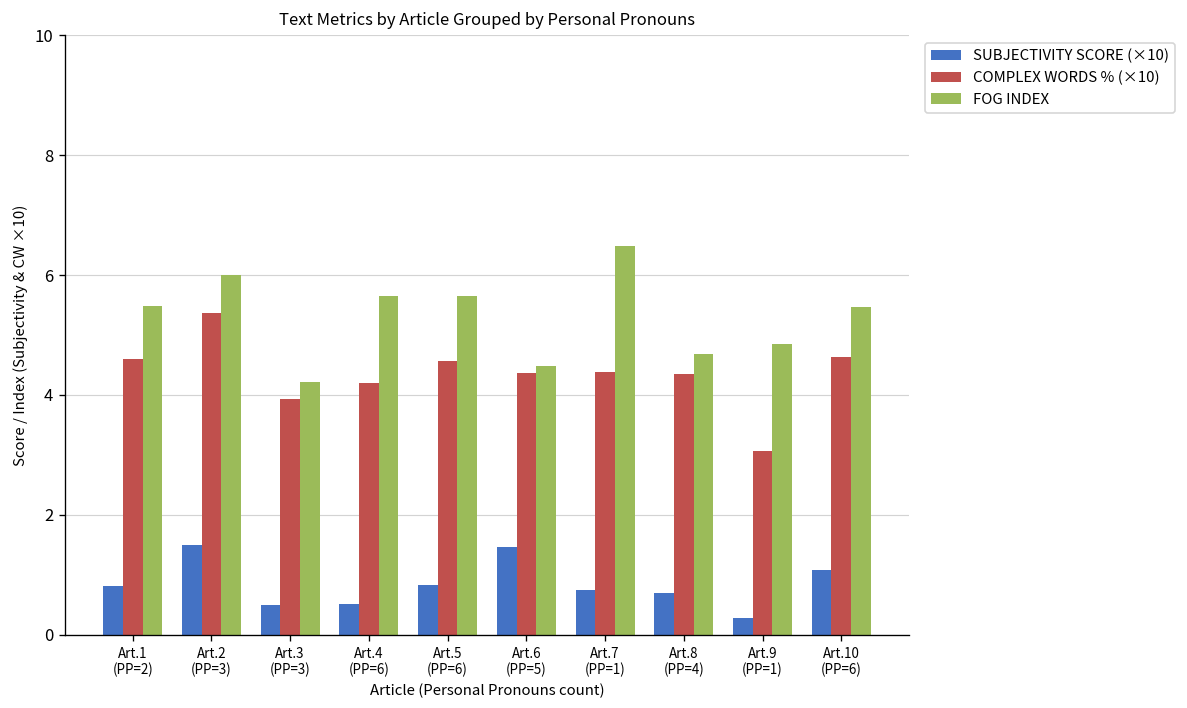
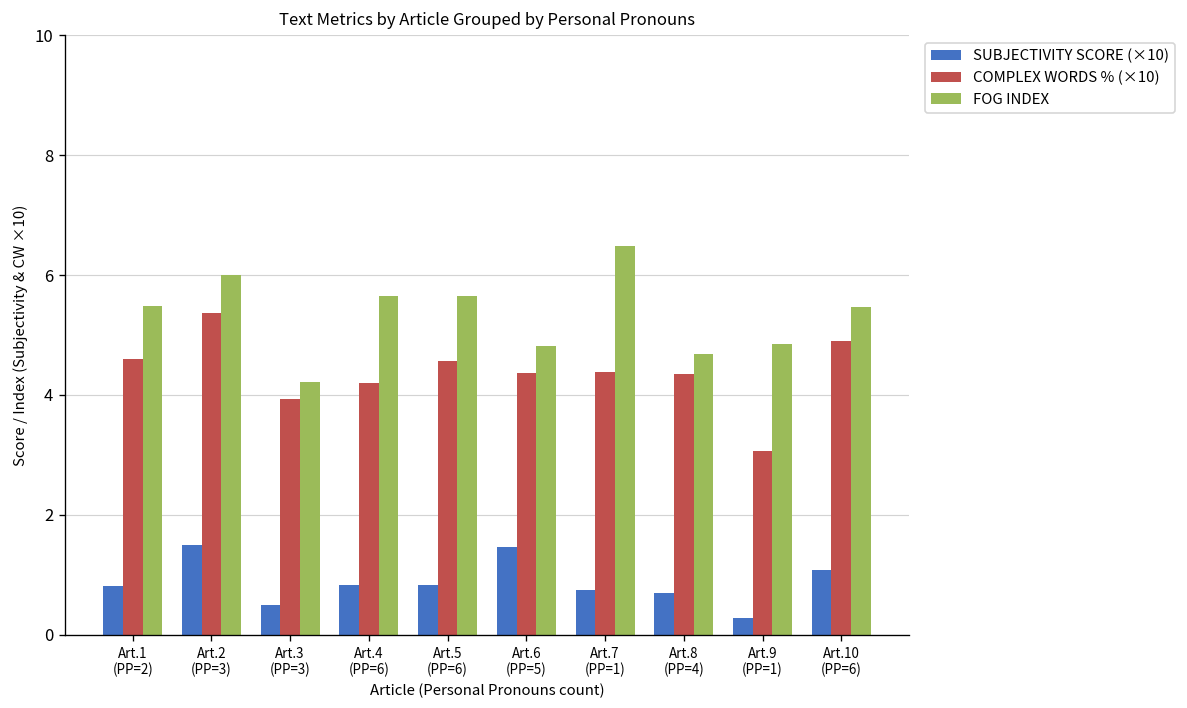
SUBJECTIVITY SCORE (×10), Art.4 (PP=6): 0.5 -> 0.8
FOG INDEX, Art.6 (PP=5): 4.5 -> 4.8
COMPLEX WORDS % (×10), Art.10 (PP=6): 4.6 -> 4.9
